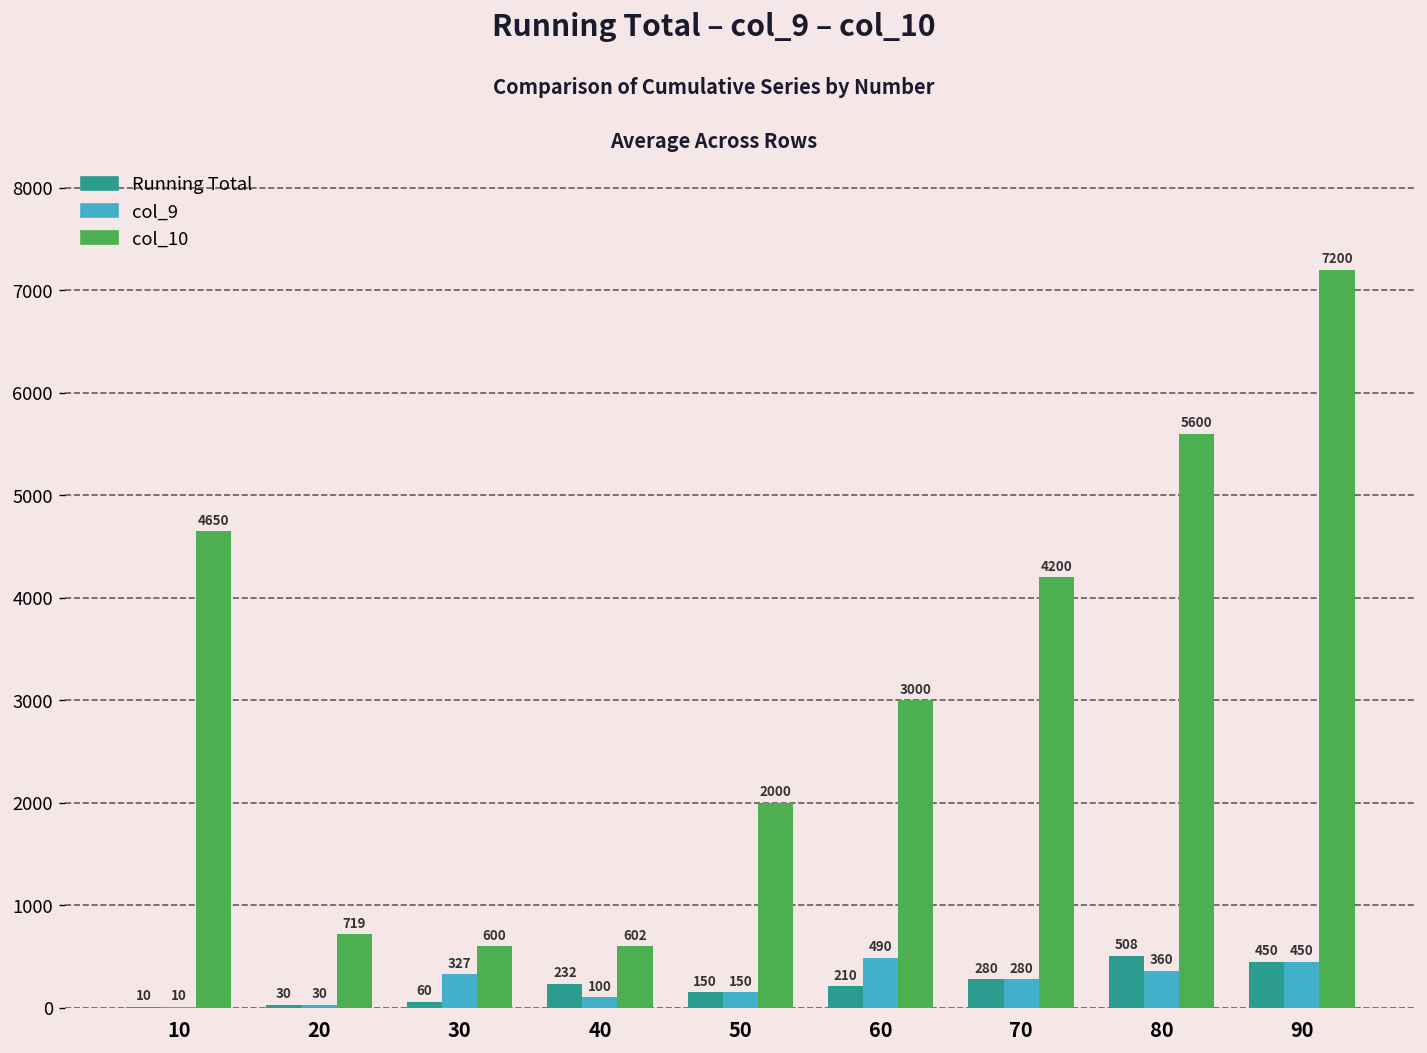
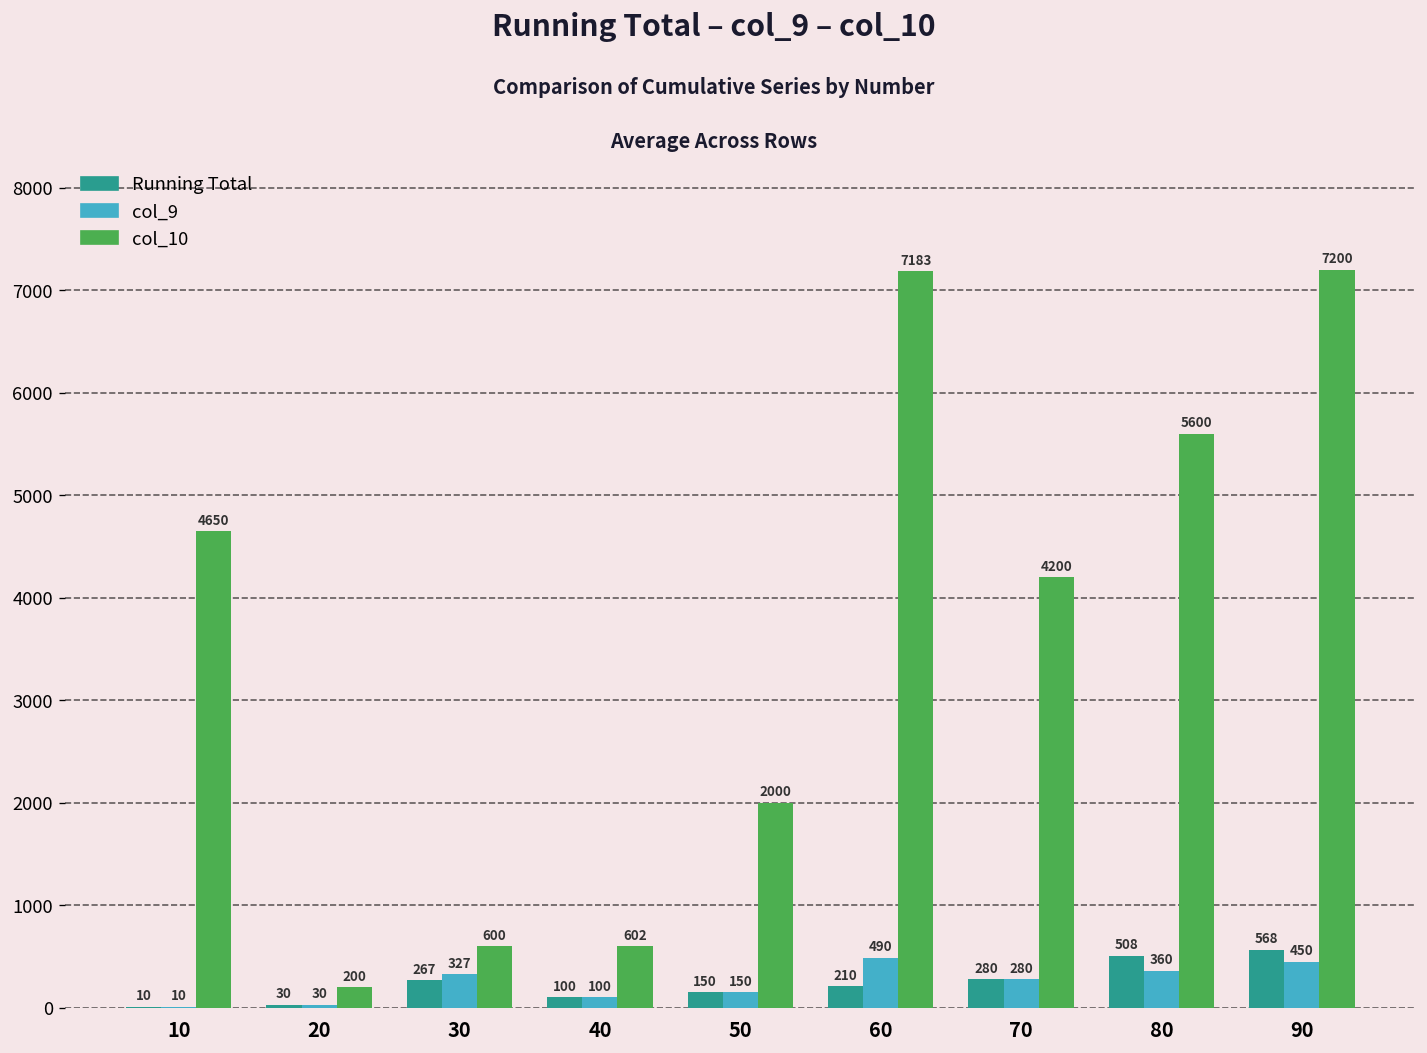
col_10, 20: 719 -> 200
Running Total, 30: 60 -> 267
Running Total, 40: 232 -> 100
col_10, 60: 3000 -> 7183
Running Total, 90: 450 -> 568
